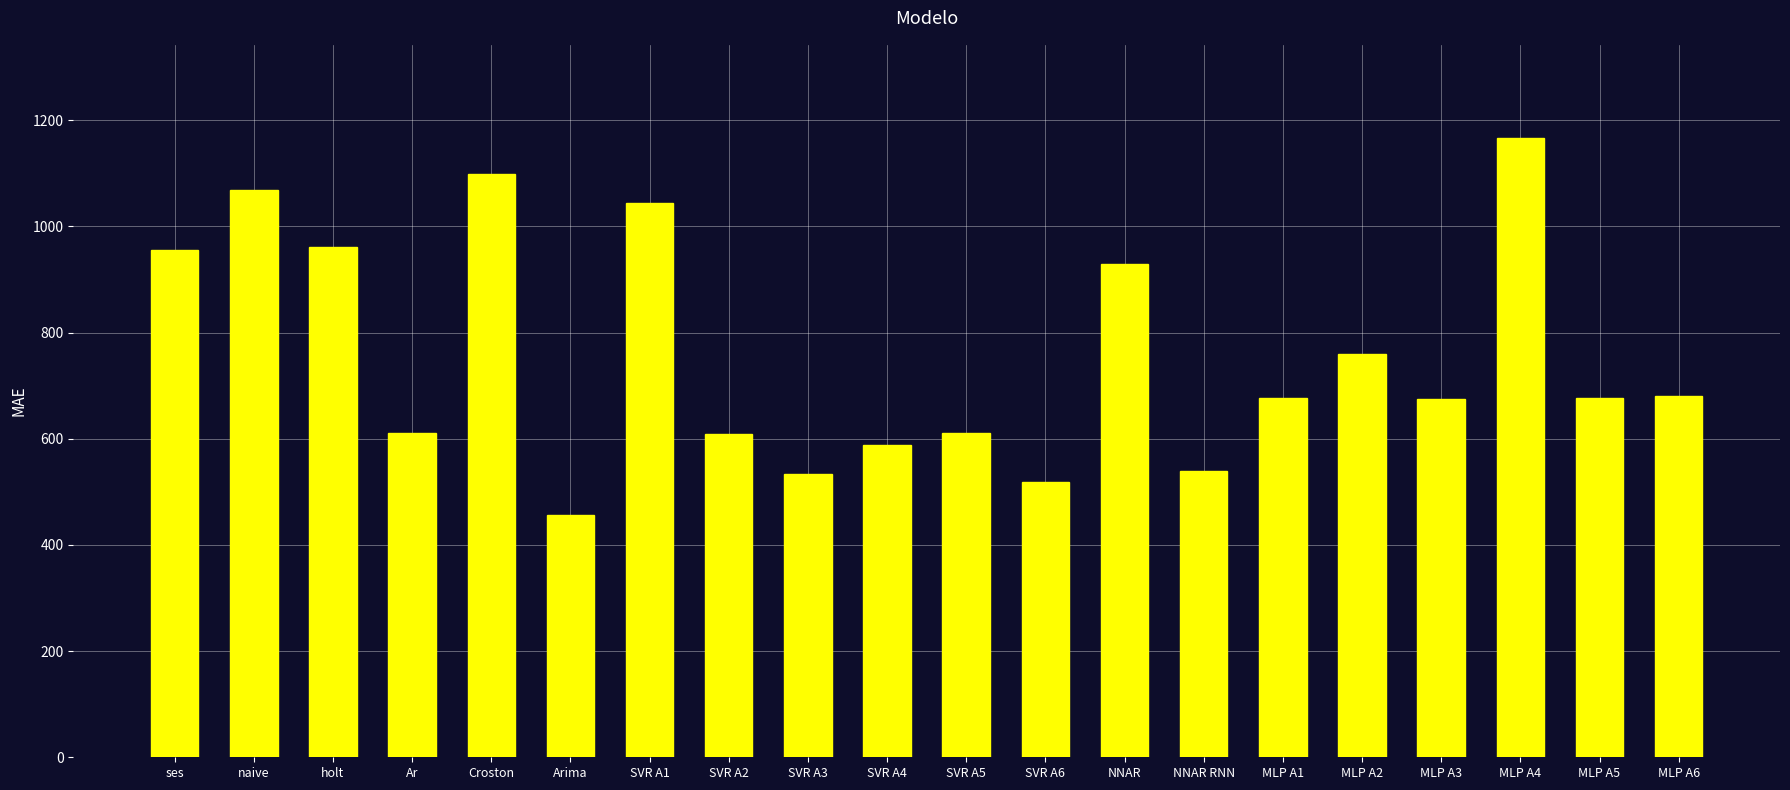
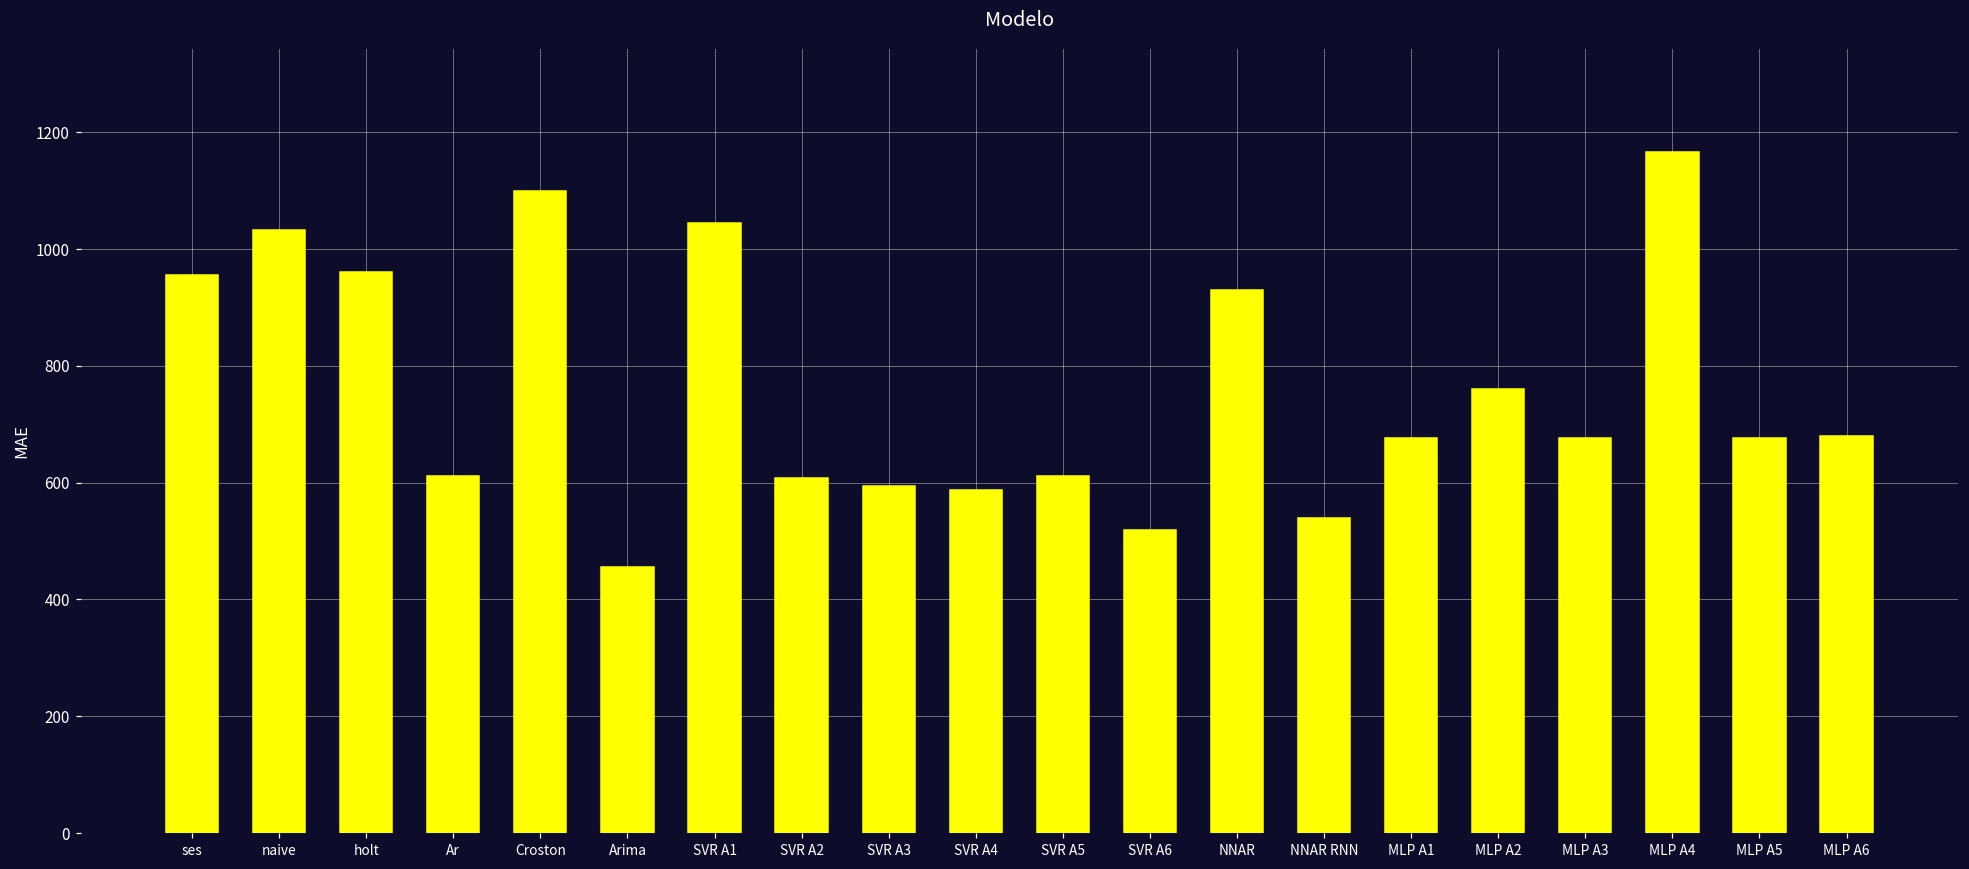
naive: 1070 -> 1030
SVR A3: 530 -> 590
